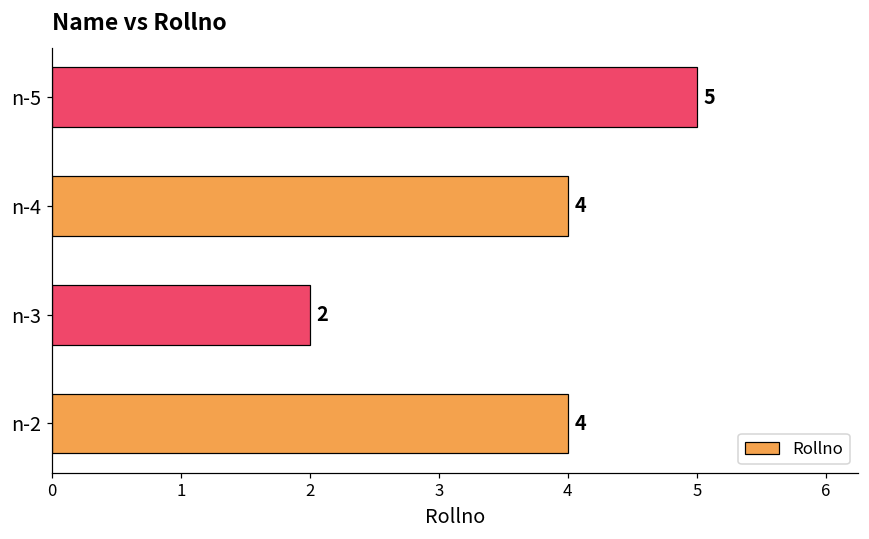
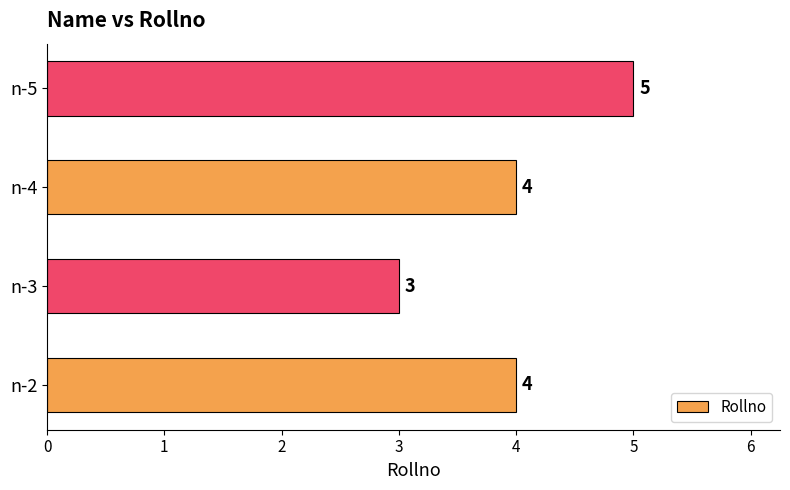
n-3: 2 -> 3
